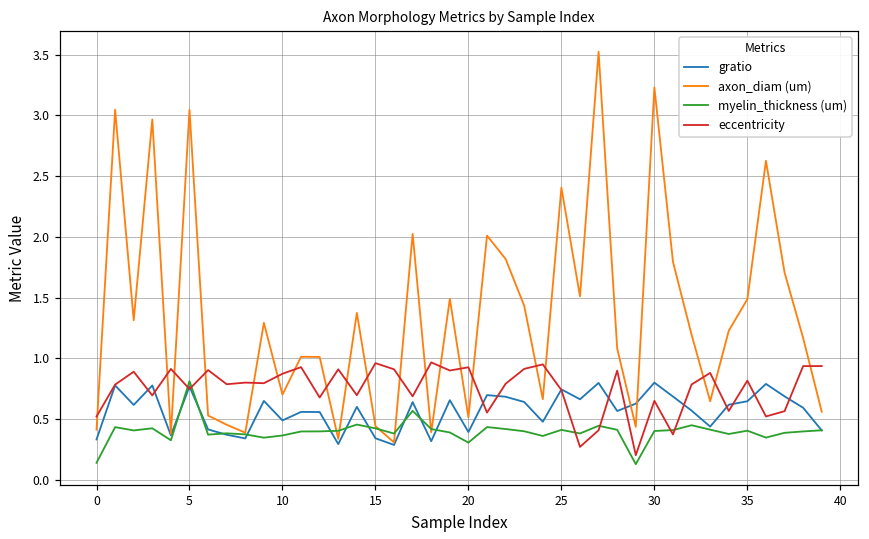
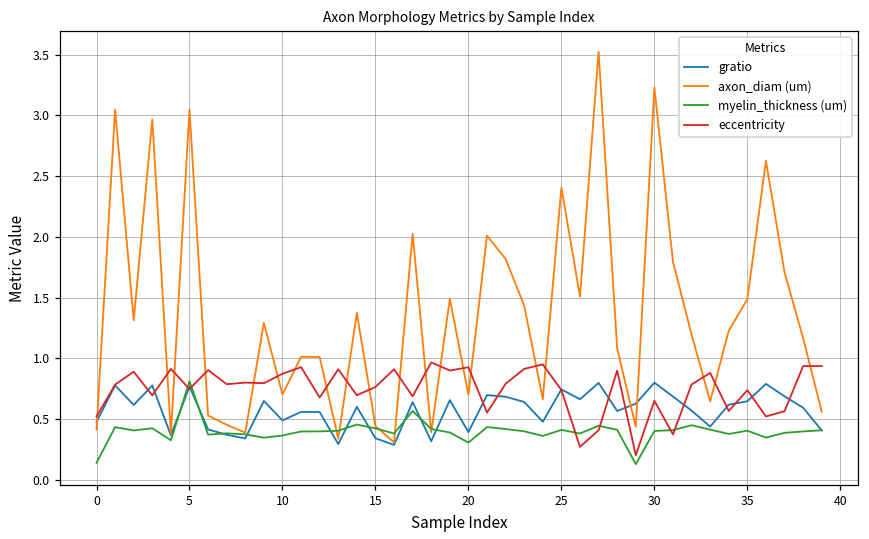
gratio, 0: 0.33 -> 0.48
eccentricity, 15: 0.96 -> 0.77
axon_diam (um), 20: 0.51 -> 0.70
eccentricity, 35: 0.82 -> 0.74
